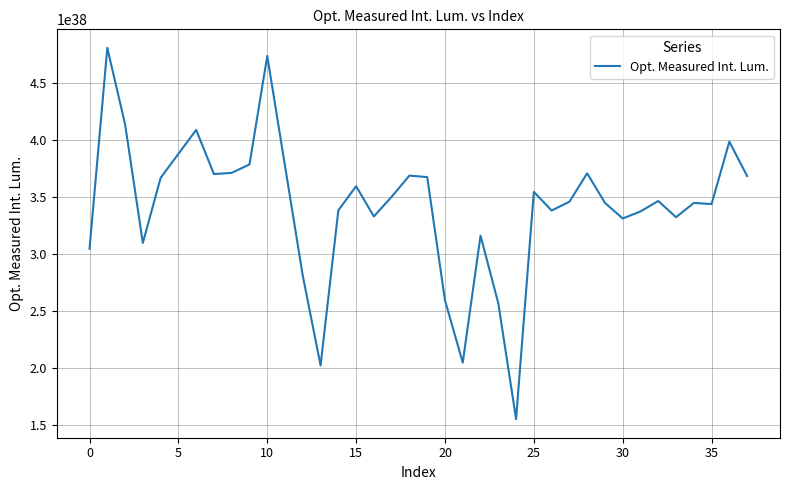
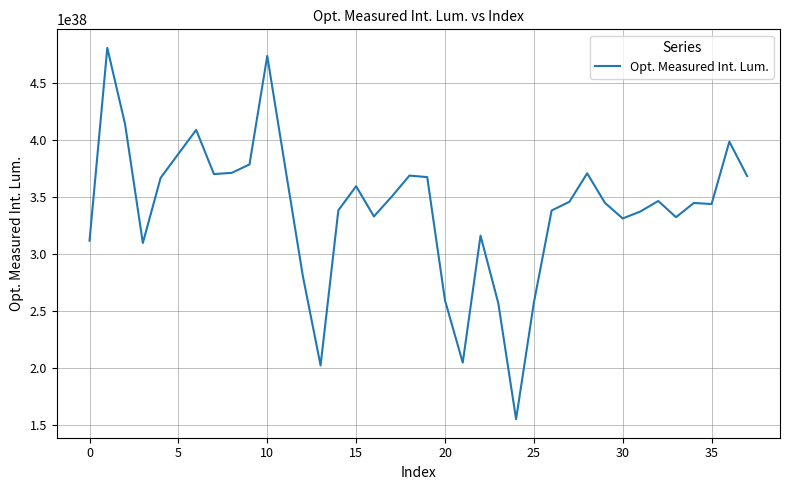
0: 305000000000000000000000000000000000000 -> 312000000000000000000000000000000000000
25: 354000000000000000000000000000000000000 -> 257000000000000000000000000000000000000
